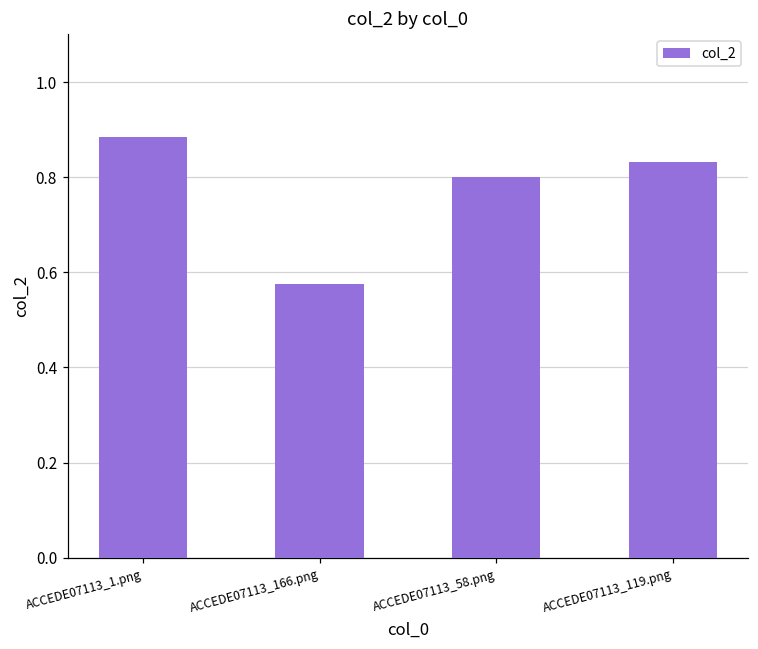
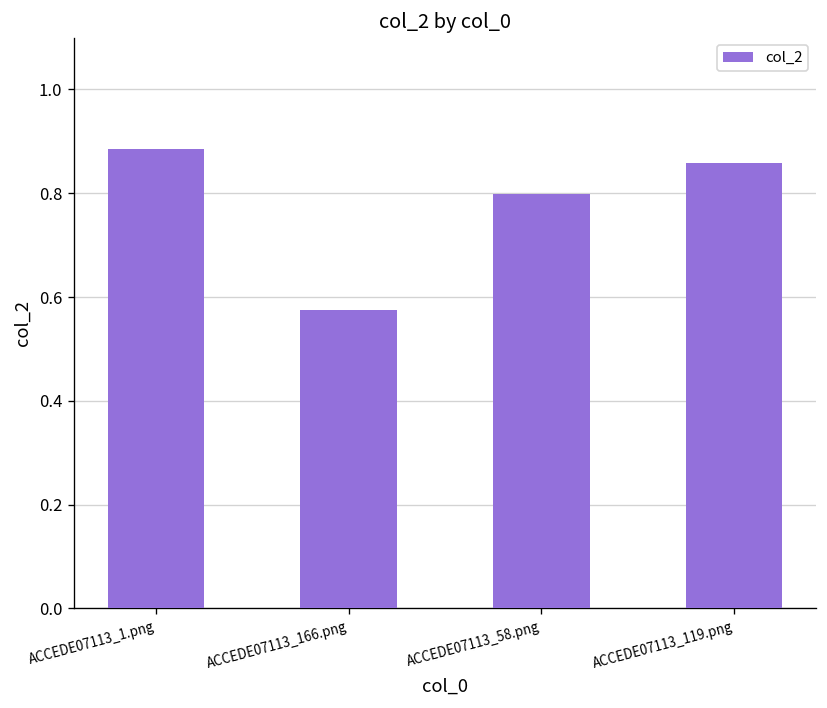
ACCEDE07113_119.png: 0.83 -> 0.86
